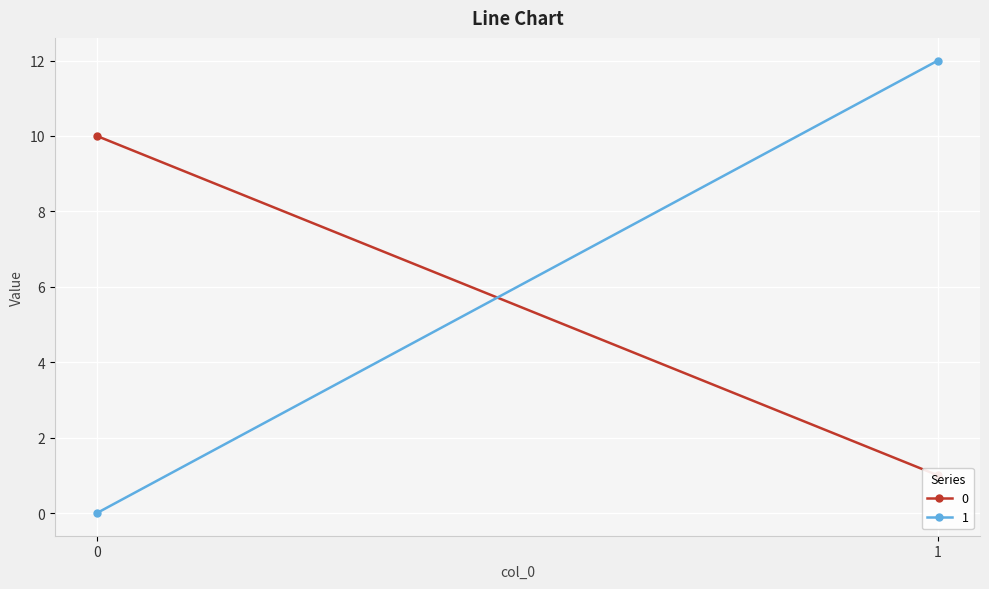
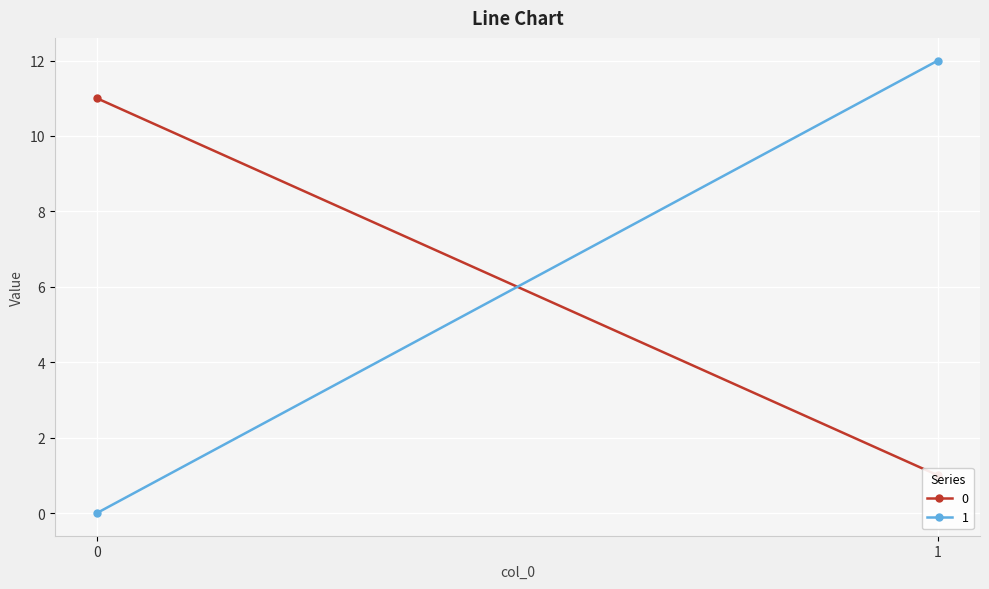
0, 0: 10 -> 11
